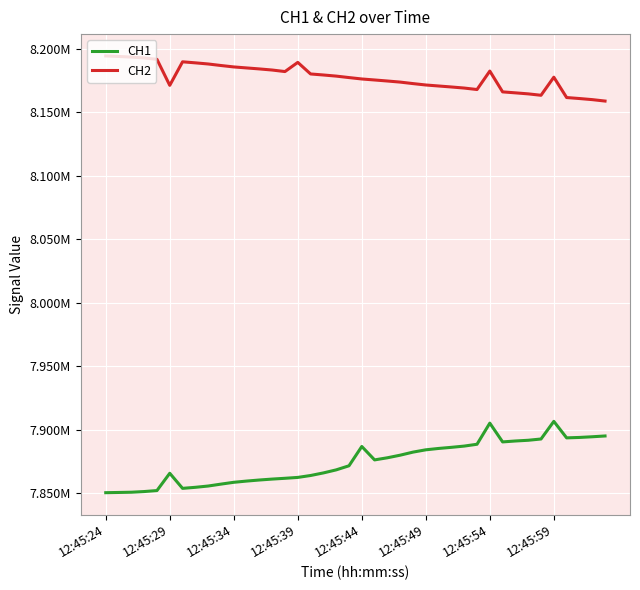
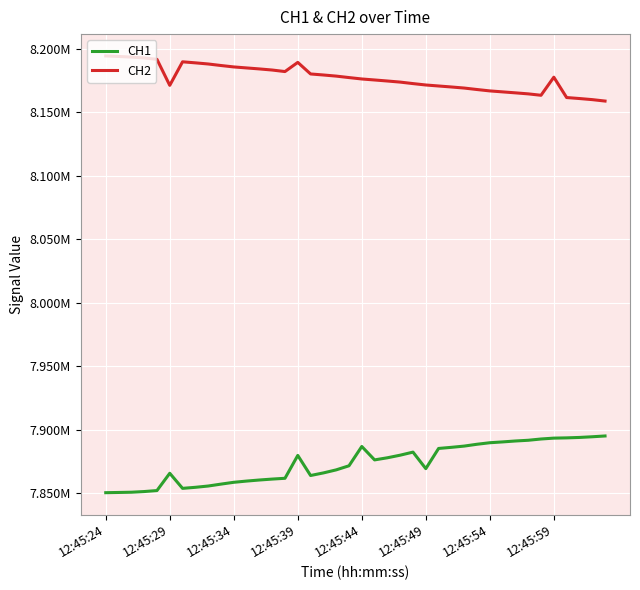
CH1, 12:45:39: 7862000 -> 7880000
CH1, 12:45:49: 7884000 -> 7869000
CH1, 12:45:54: 7905000 -> 7890000
CH2, 12:45:54: 8183000 -> 8167000
CH1, 12:45:59: 7906000 -> 7893000
